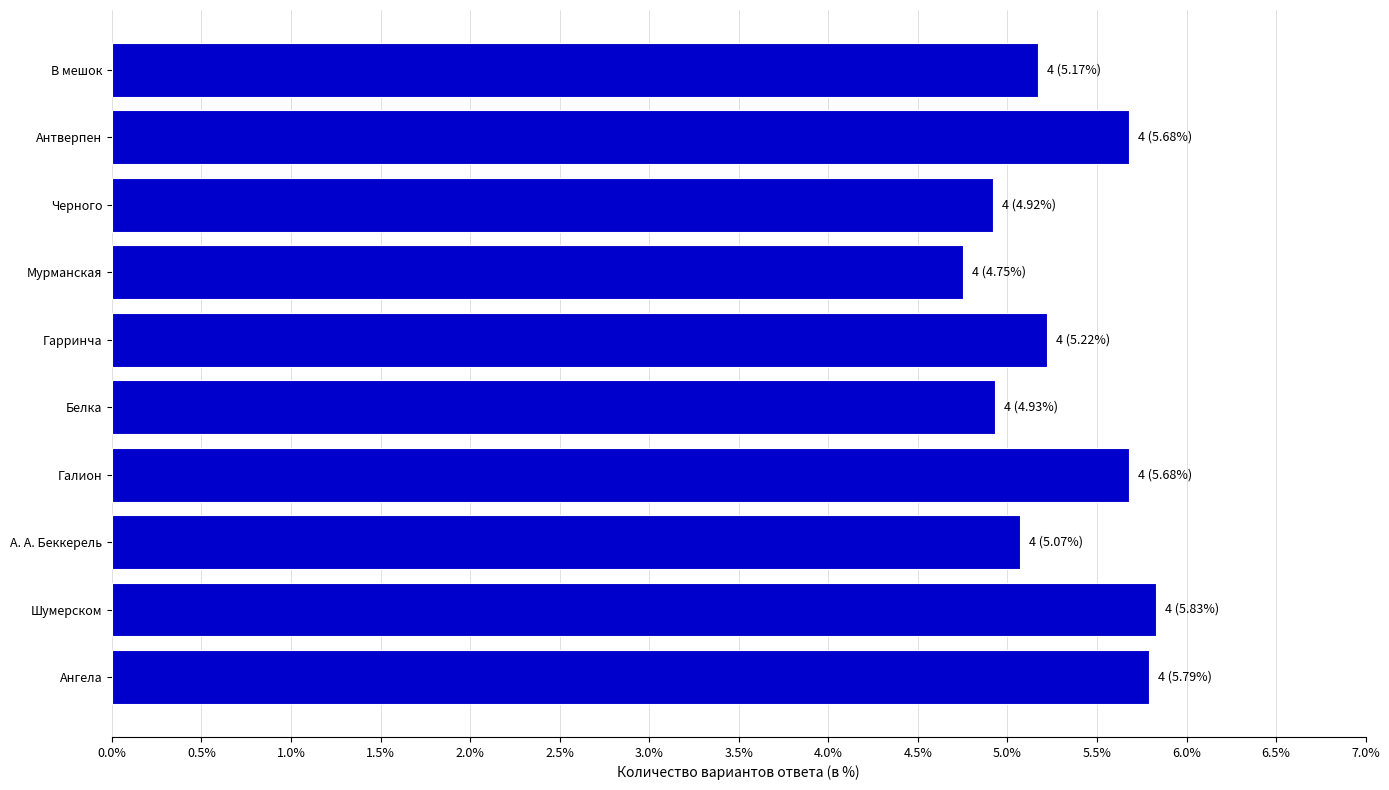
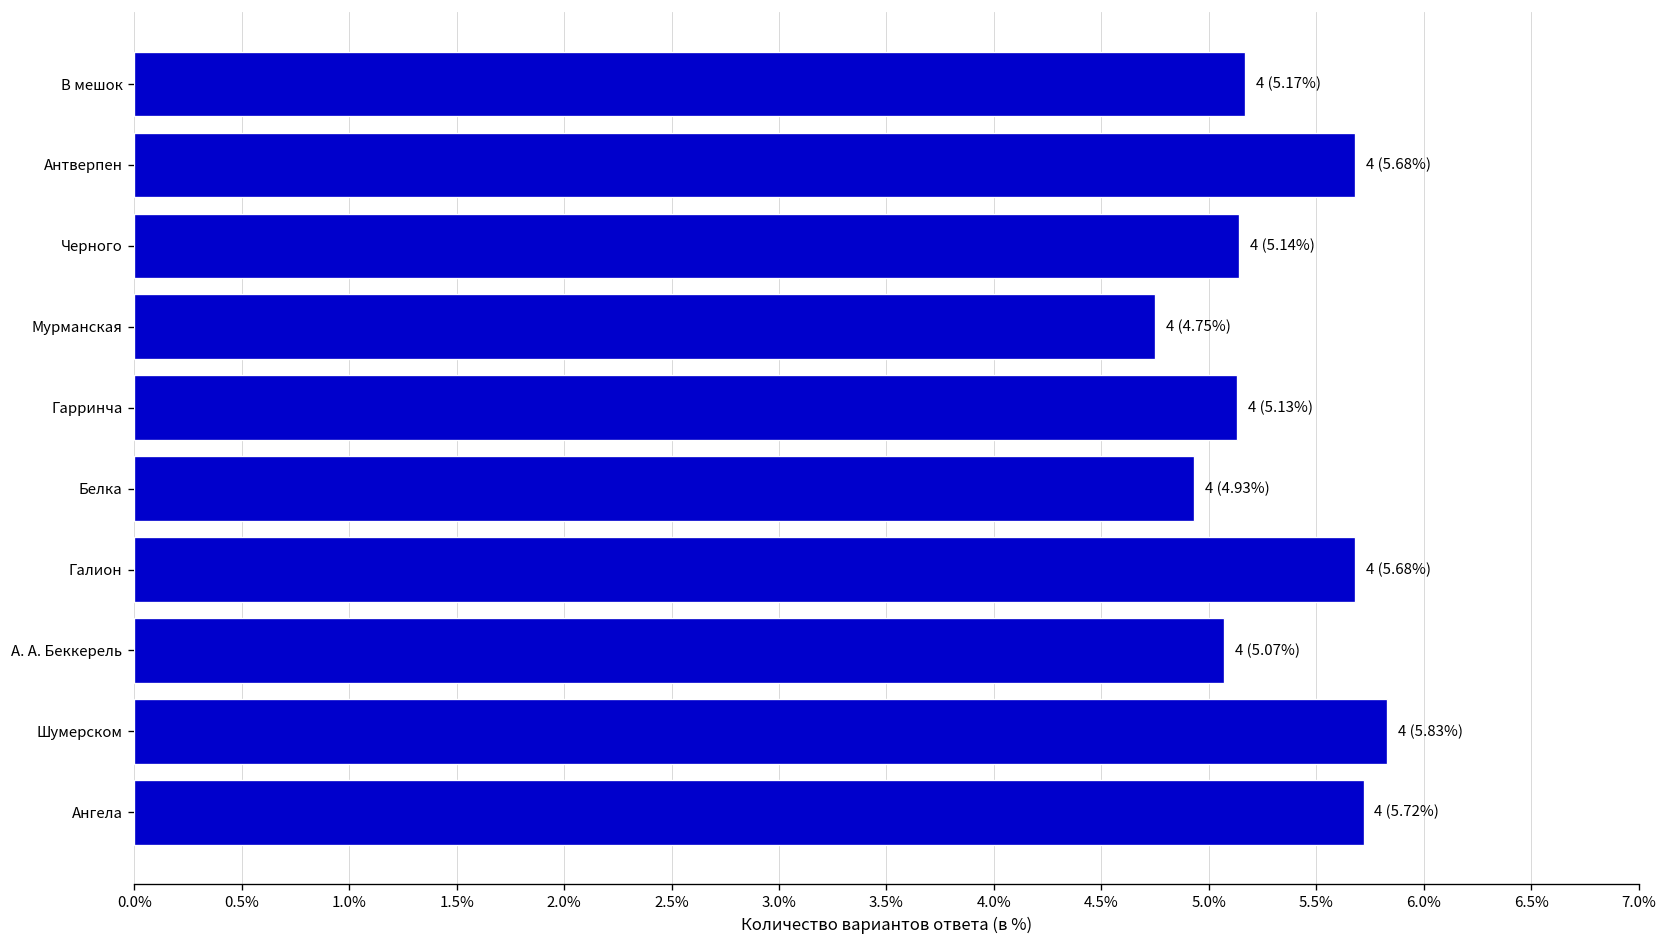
Черного: (4.92%) -> (5.14%)
Гарринча: (5.22%) -> (5.13%)
Ангела: (5.79%) -> (5.72%)
